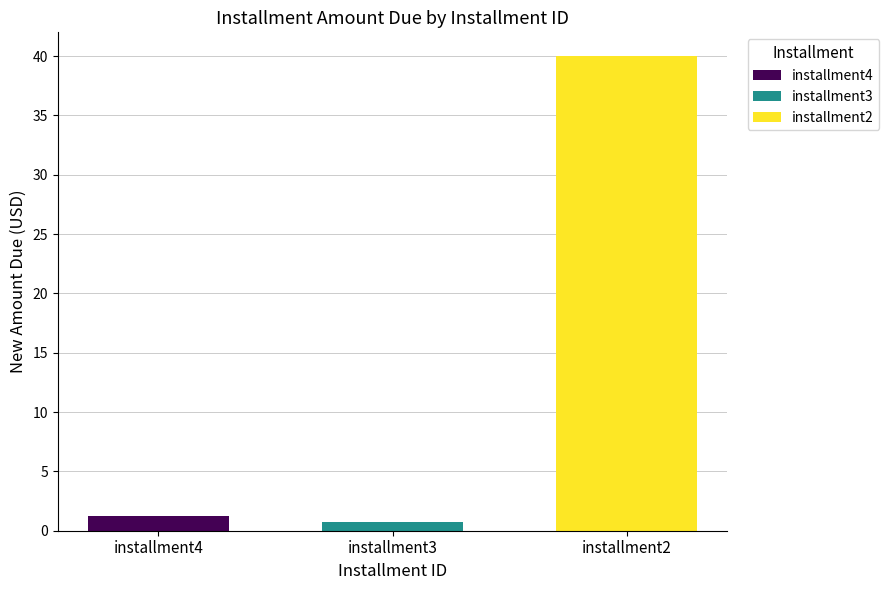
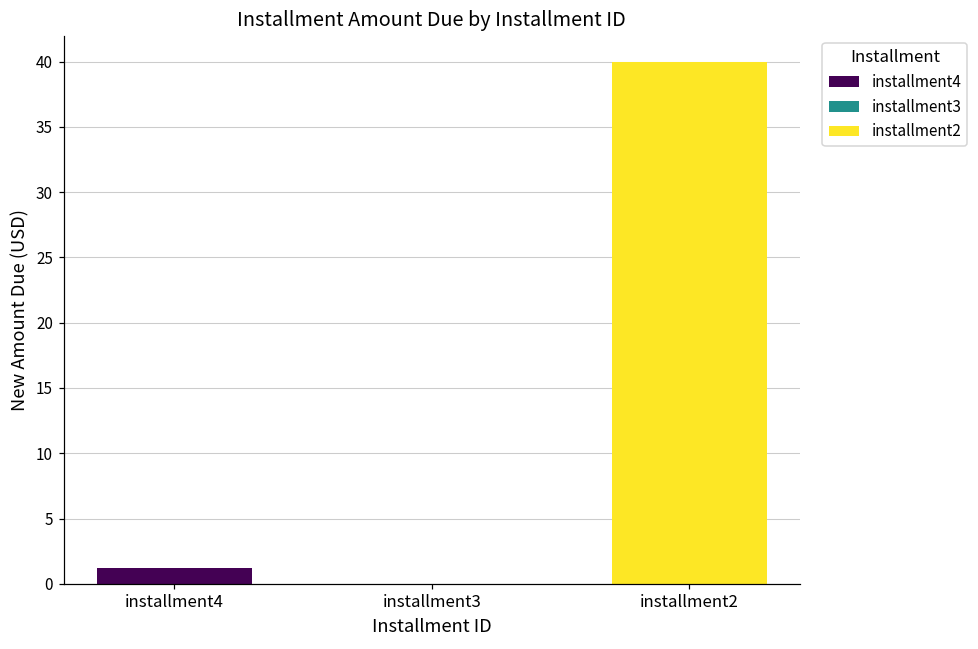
installment3: 0.7 -> 0.0
